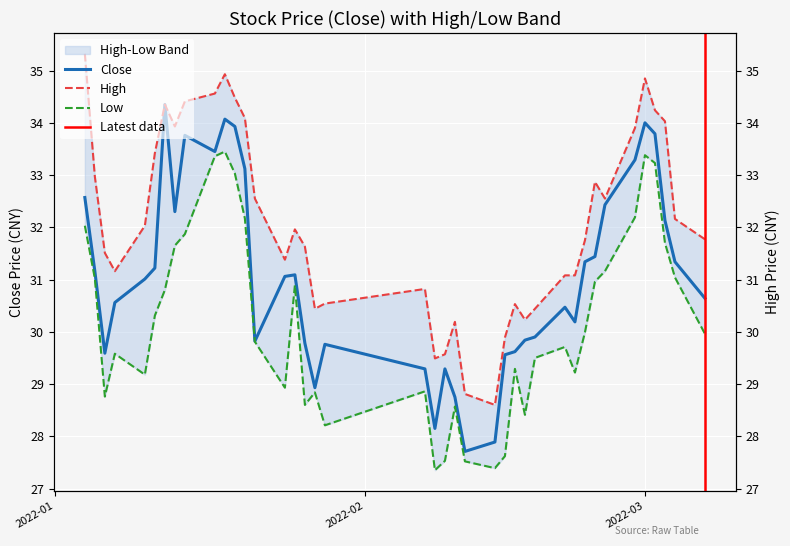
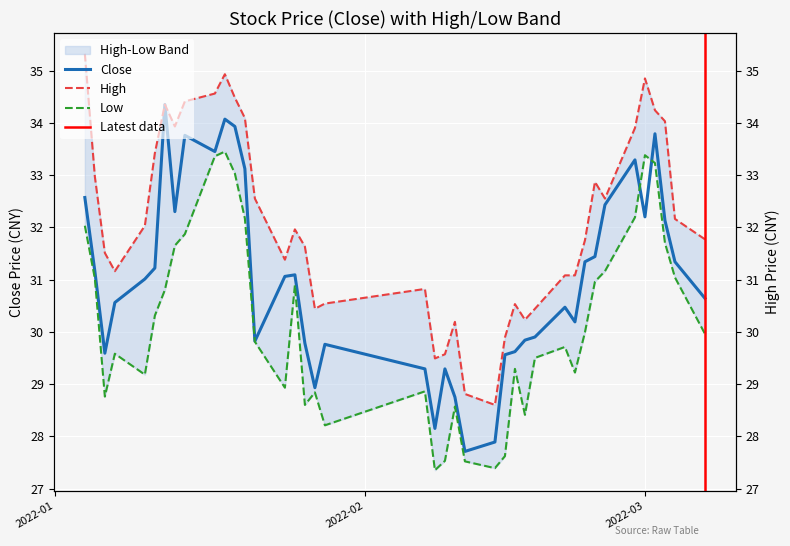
Close, 2022-03: 34.0 -> 32.2
